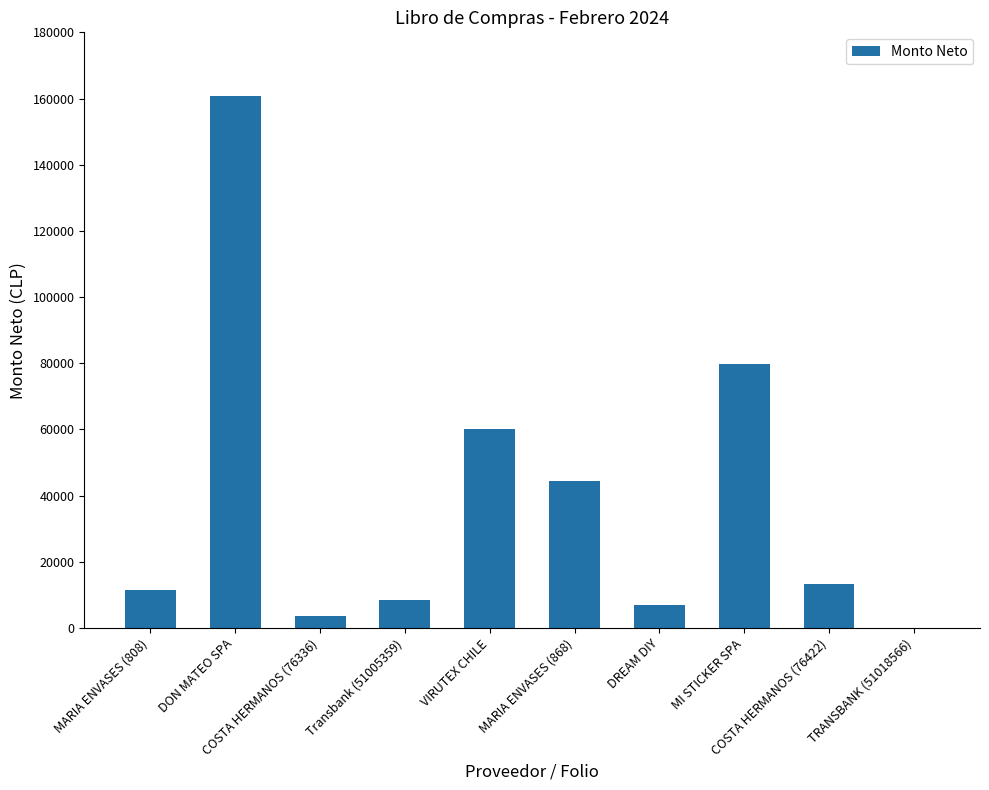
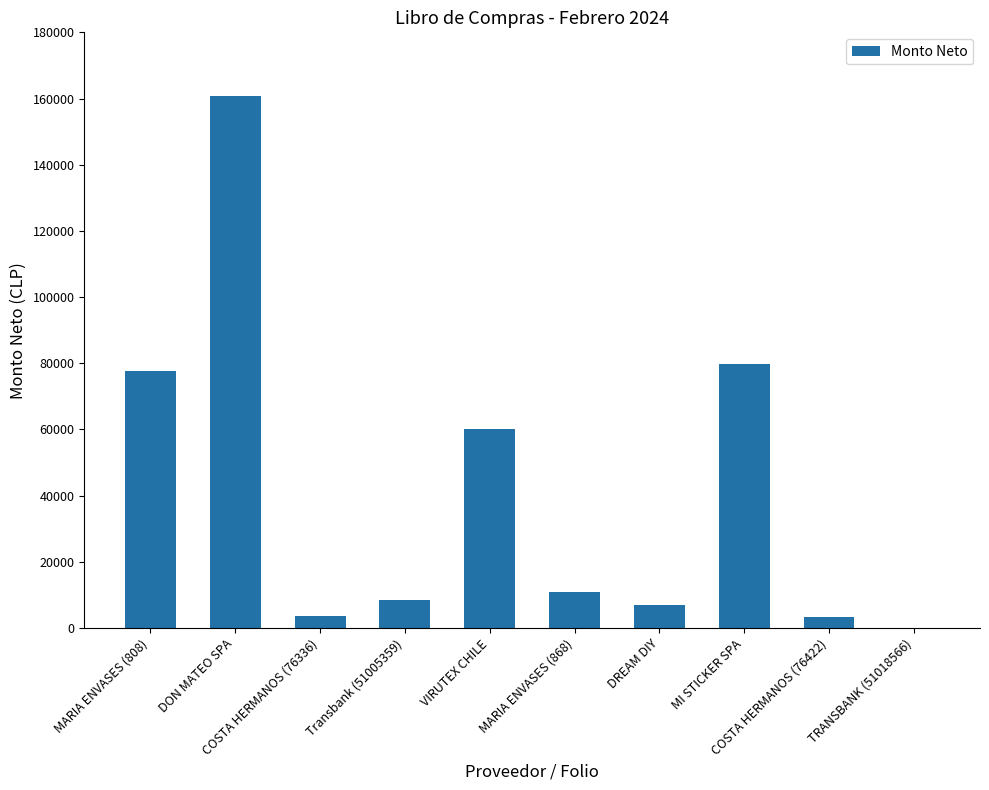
MARIA ENVASES (808): 12000 -> 78000
MARIA ENVASES (868): 44000 -> 11000
COSTA HERMANOS (76422): 13000 -> 3000
